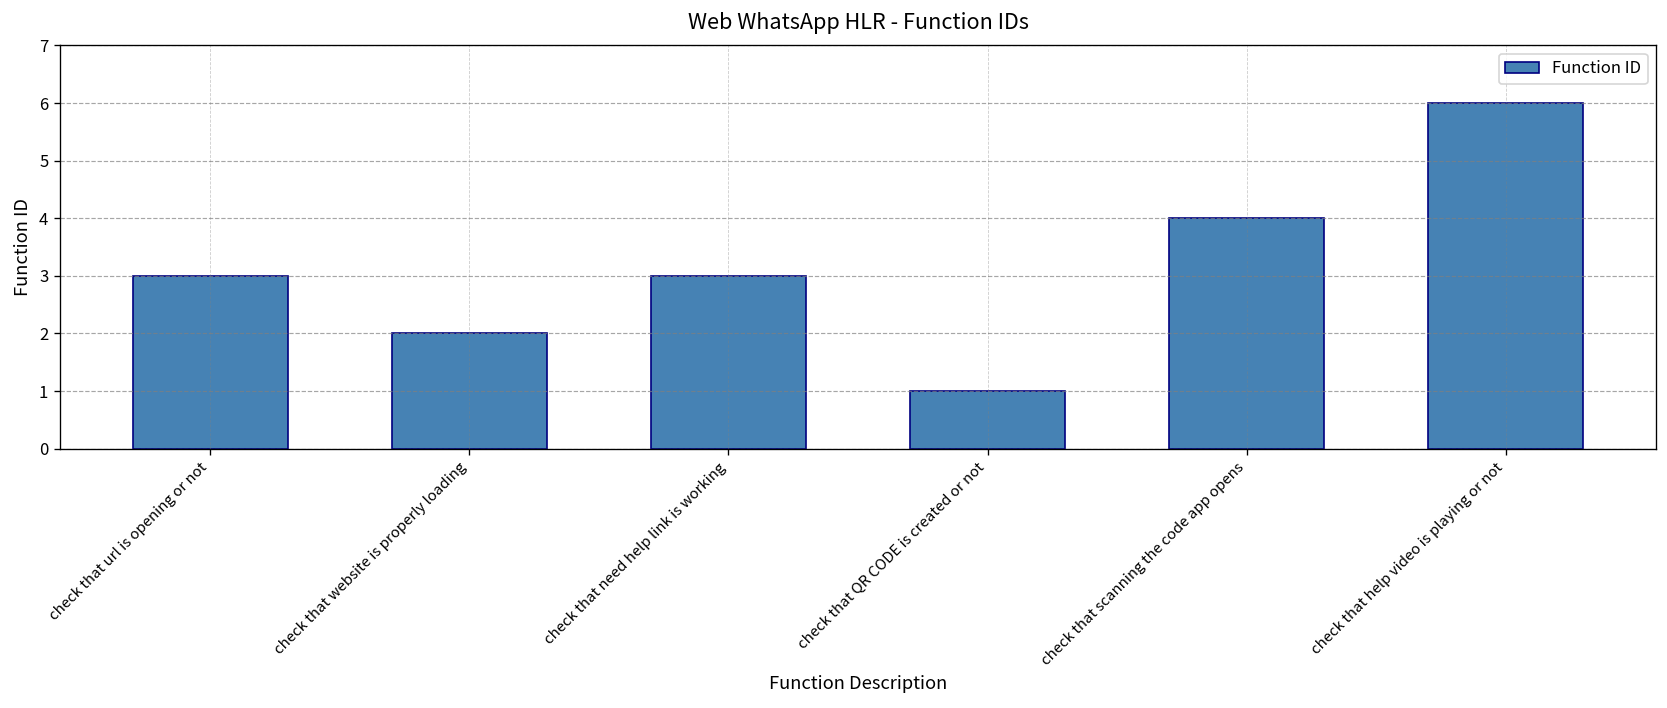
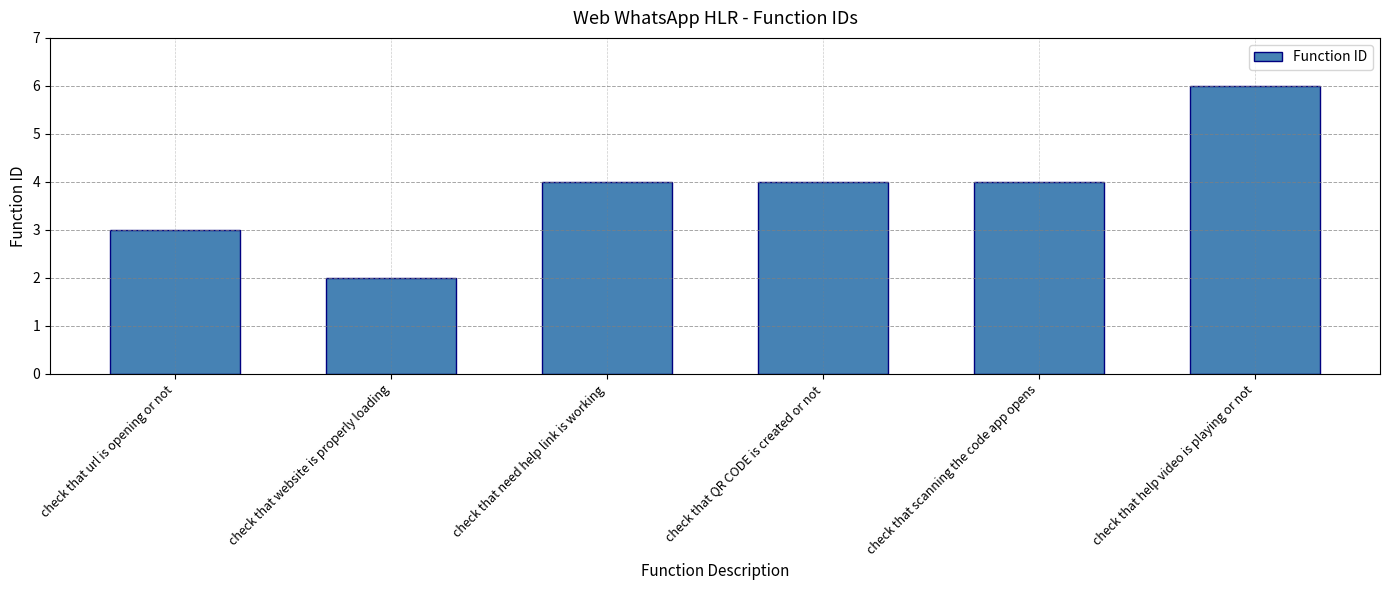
check that need help link is working: 3 -> 4
check that QR CODE is created or not: 1 -> 4
